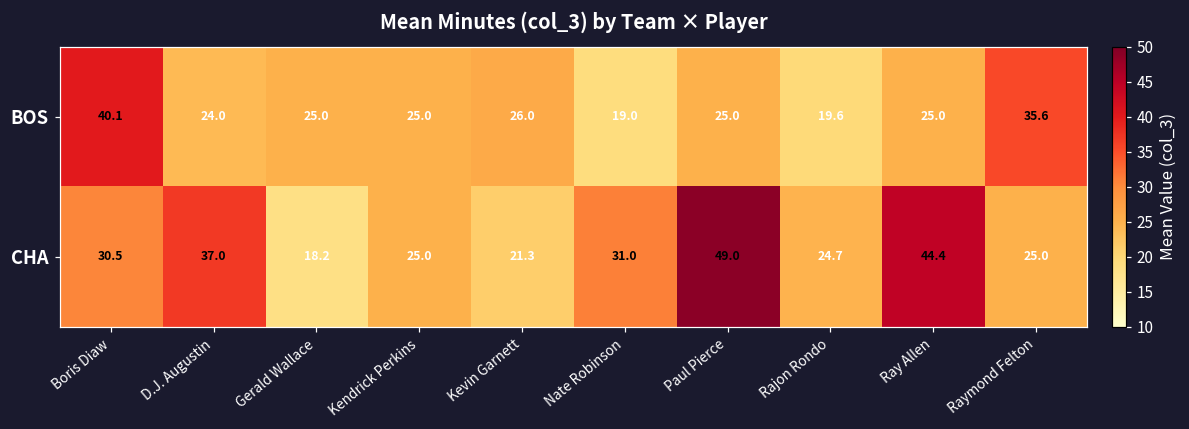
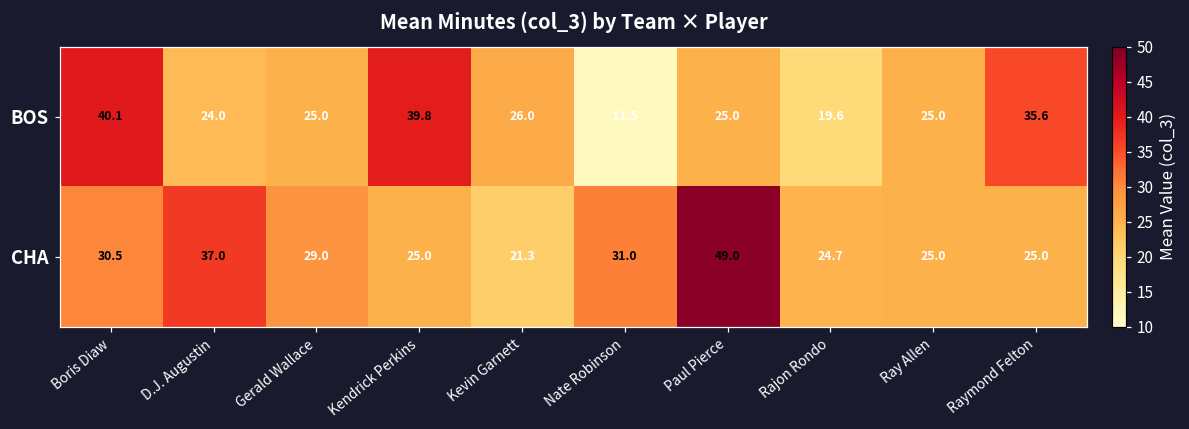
BOS, Kendrick Perkins: 25.0 -> 39.8
BOS, Nate Robinson: 19.0 -> 11.5
CHA, Gerald Wallace: 18.2 -> 29.0
CHA, Ray Allen: 44.4 -> 25.0
